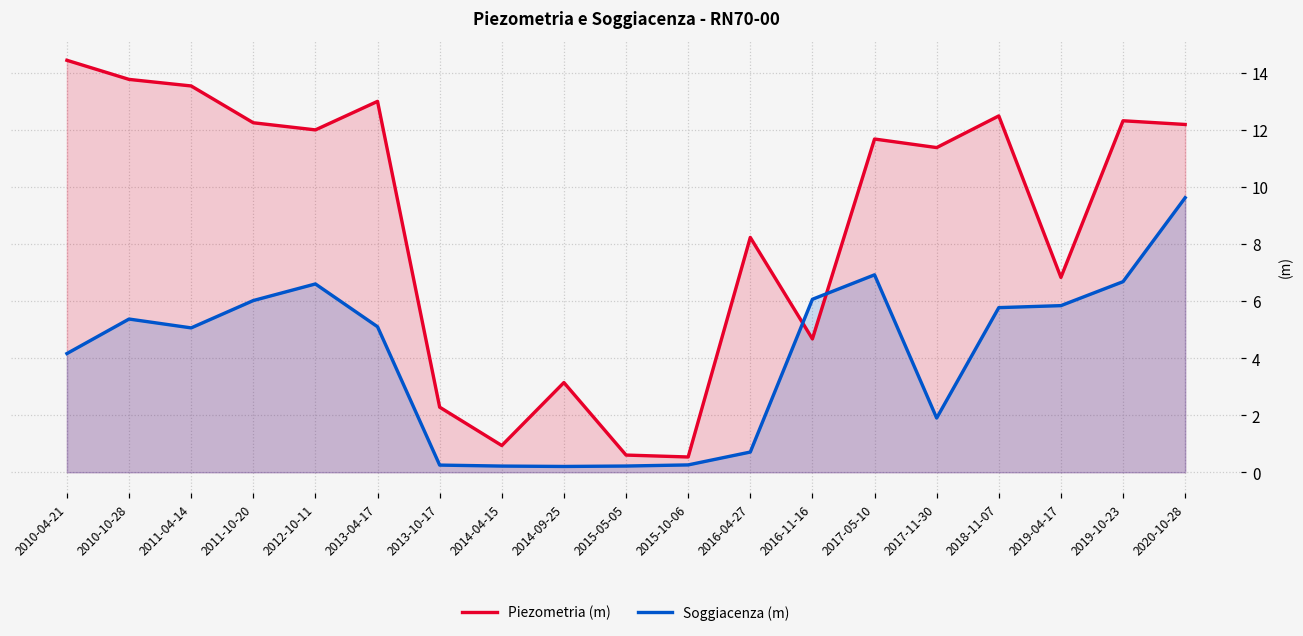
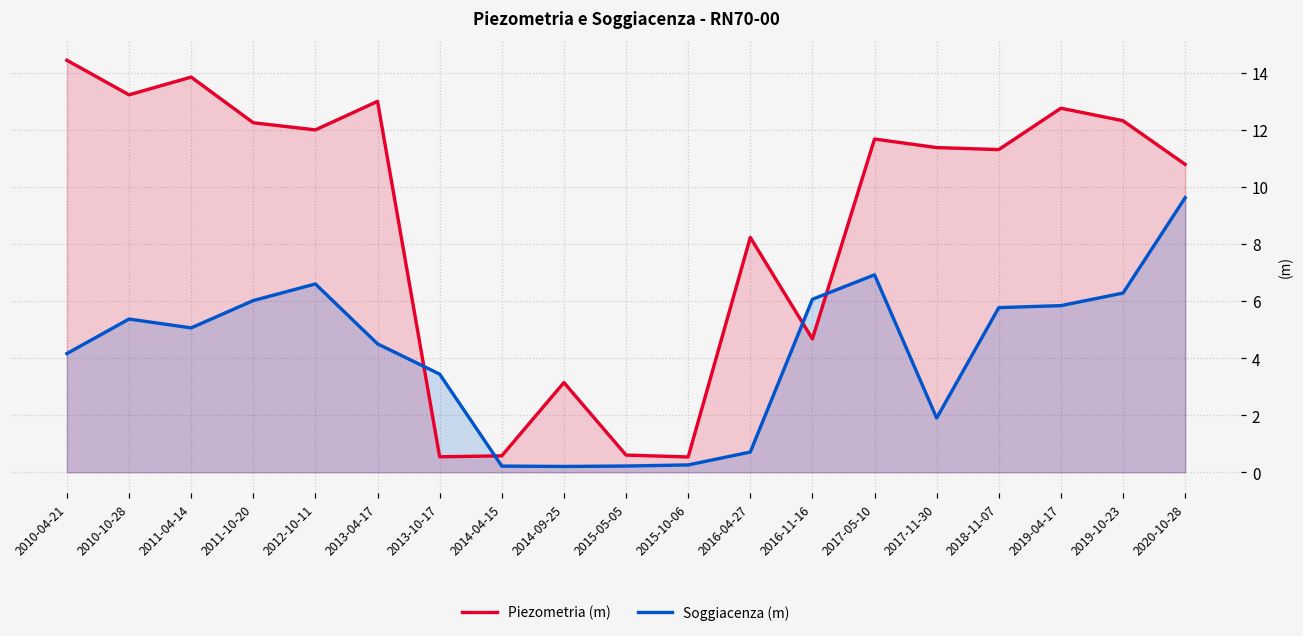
Piezometria (m), 2010-10-28: 13.8 -> 13.2
Piezometria (m), 2011-04-14: 13.5 -> 13.9
Soggiacenza (m), 2013-04-17: 5.1 -> 4.5
Piezometria (m), 2013-10-17: 2.3 -> 0.5
Soggiacenza (m), 2013-10-17: 0.3 -> 3.4
Piezometria (m), 2014-04-15: 0.9 -> 0.6
Piezometria (m), 2018-11-07: 12.5 -> 11.3
Piezometria (m), 2019-04-17: 6.8 -> 12.8
Soggiacenza (m), 2019-10-23: 6.7 -> 6.3
Piezometria (m), 2020-10-28: 12.2 -> 10.8
